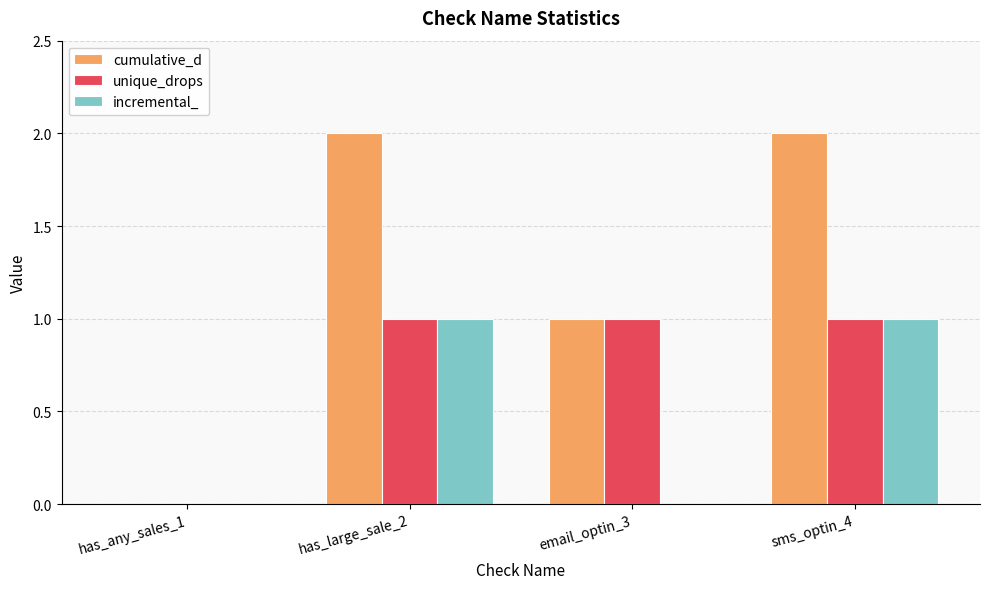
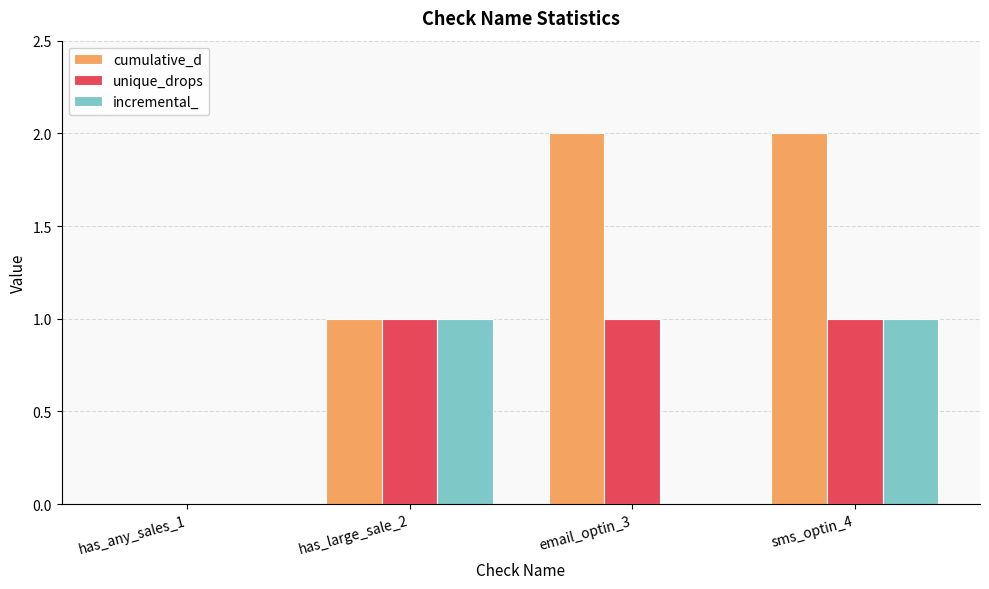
cumulative_d, has_large_sale_2: 2 -> 1
cumulative_d, email_optin_3: 1 -> 2
